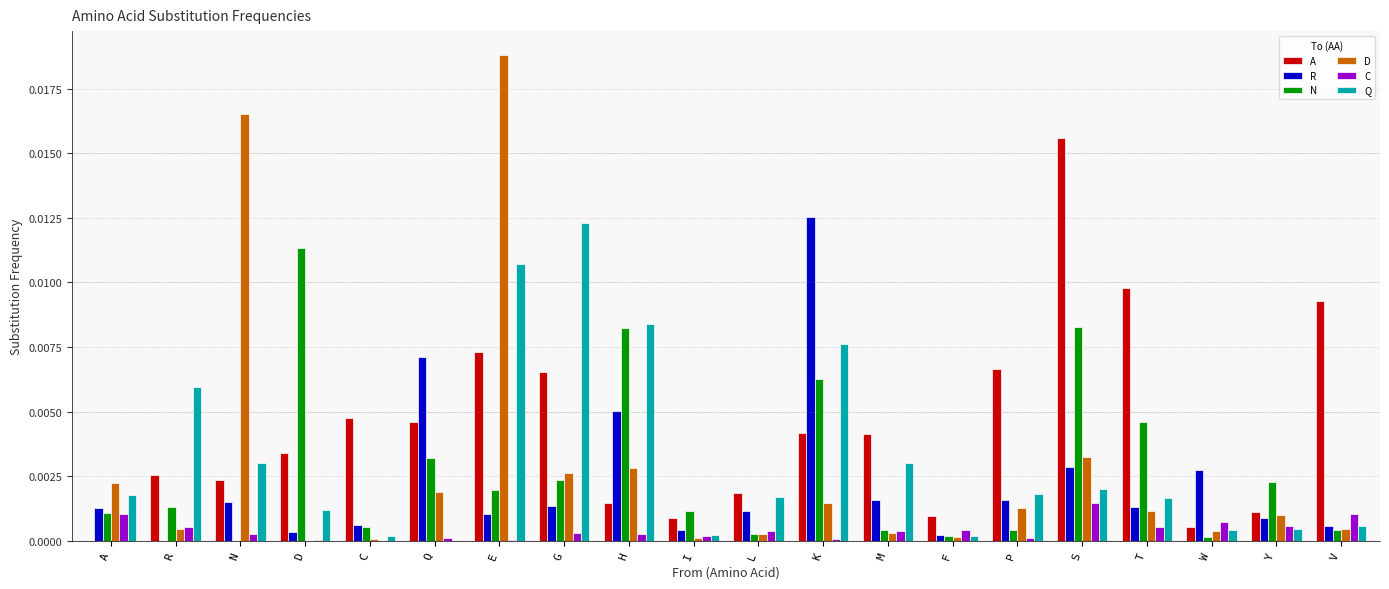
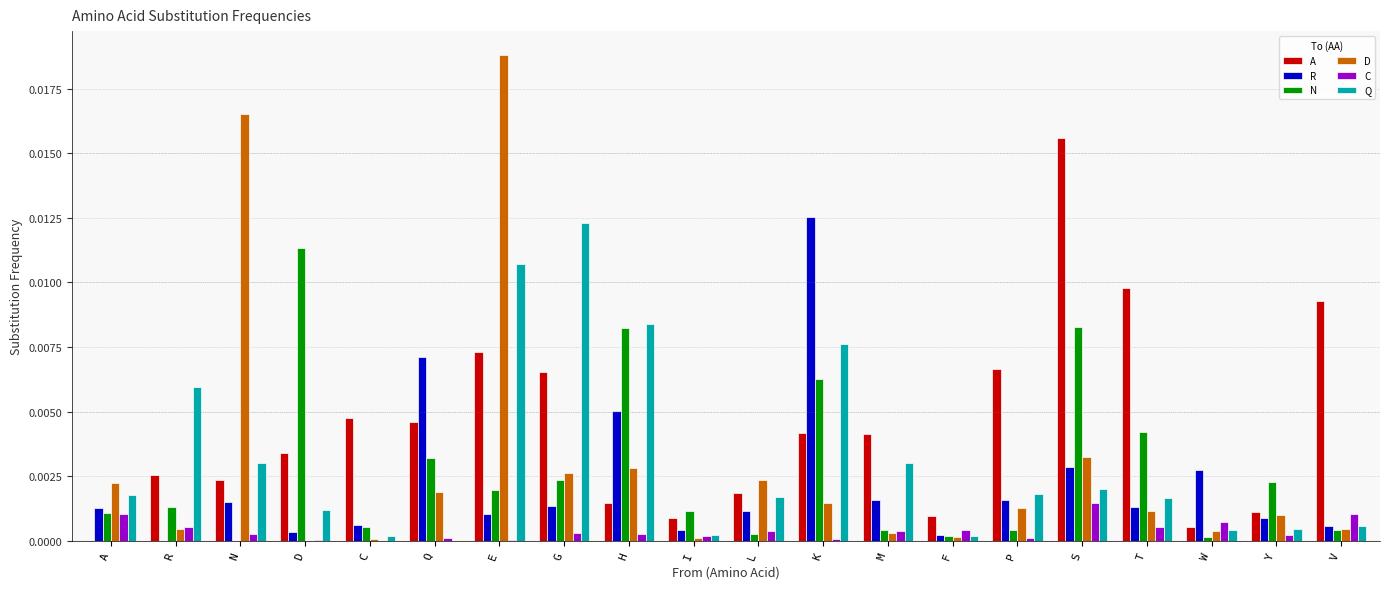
D, L: 0.0003 -> 0.0024
N, T: 0.0046 -> 0.0042
C, Y: 0.0006 -> 0.0002
